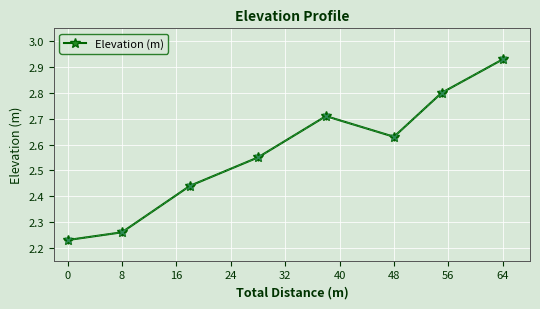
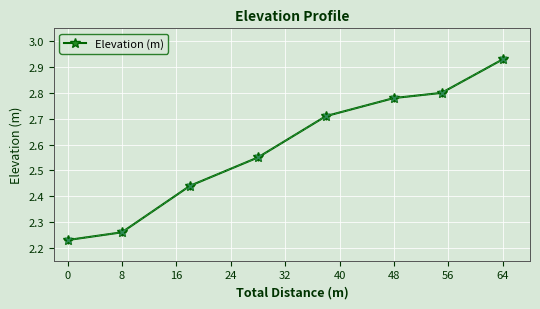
48: 2.63 -> 2.78
